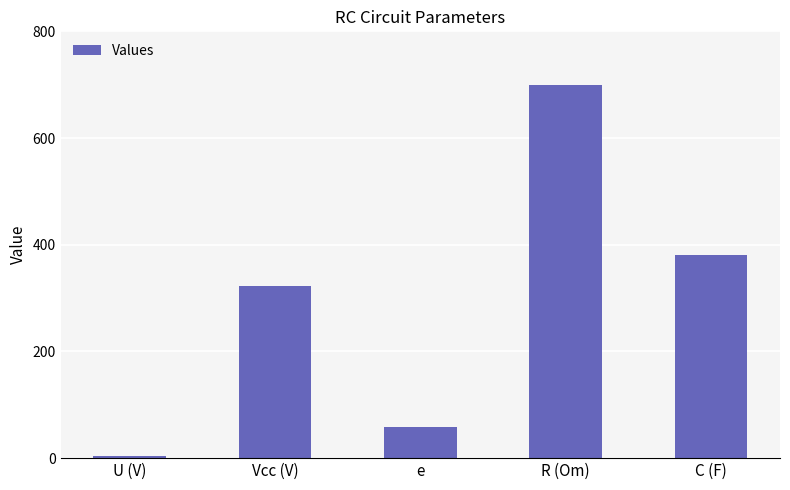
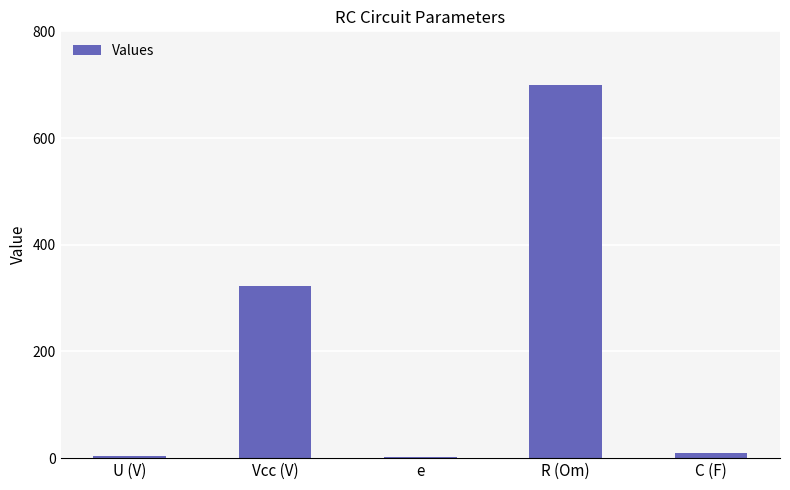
e: 60 -> 0
C (F): 380 -> 10
